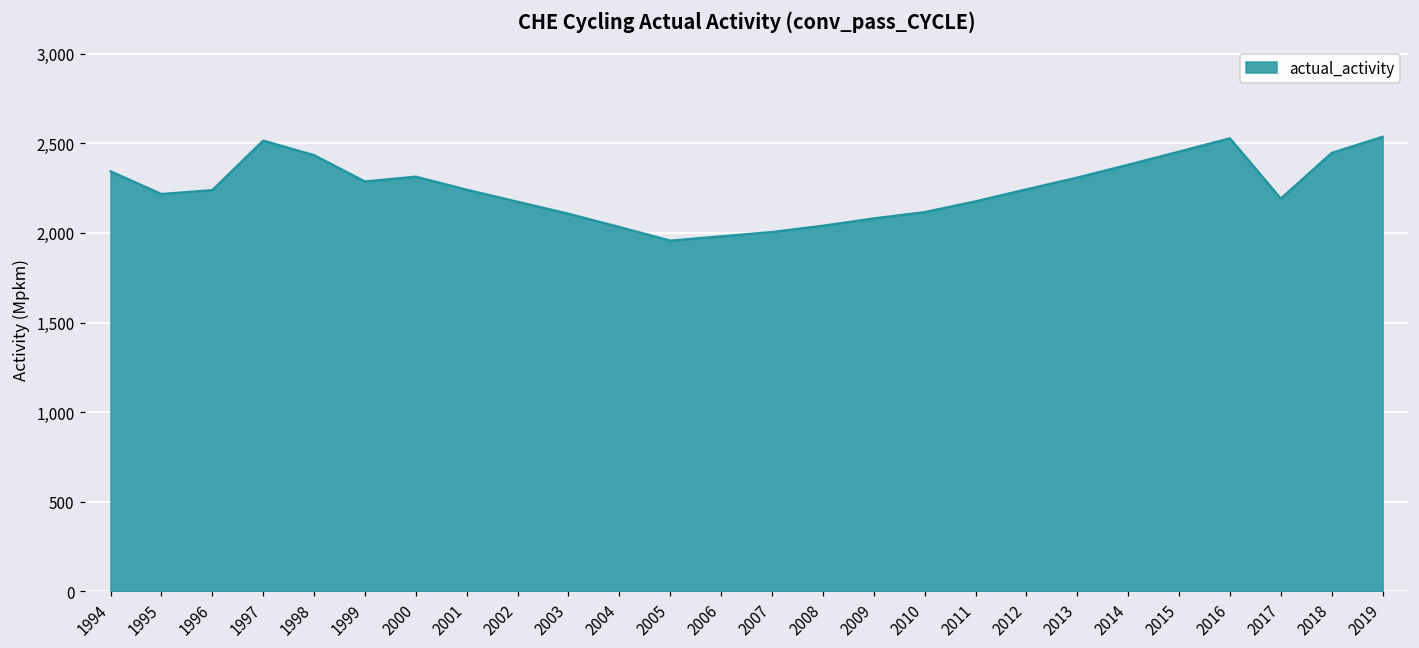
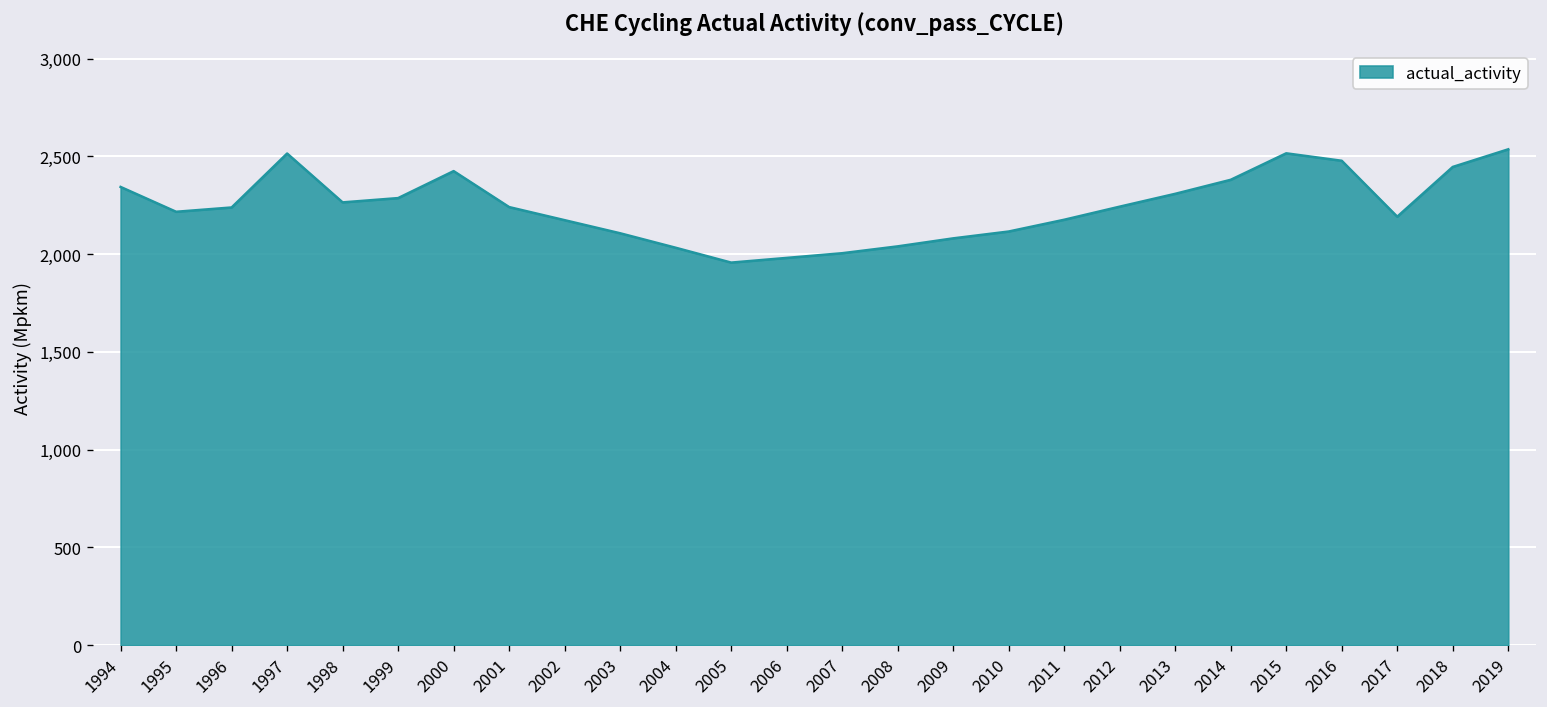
1998: 2,430 -> 2,270
2000: 2,310 -> 2,430
2015: 2,450 -> 2,520
2016: 2,530 -> 2,480
